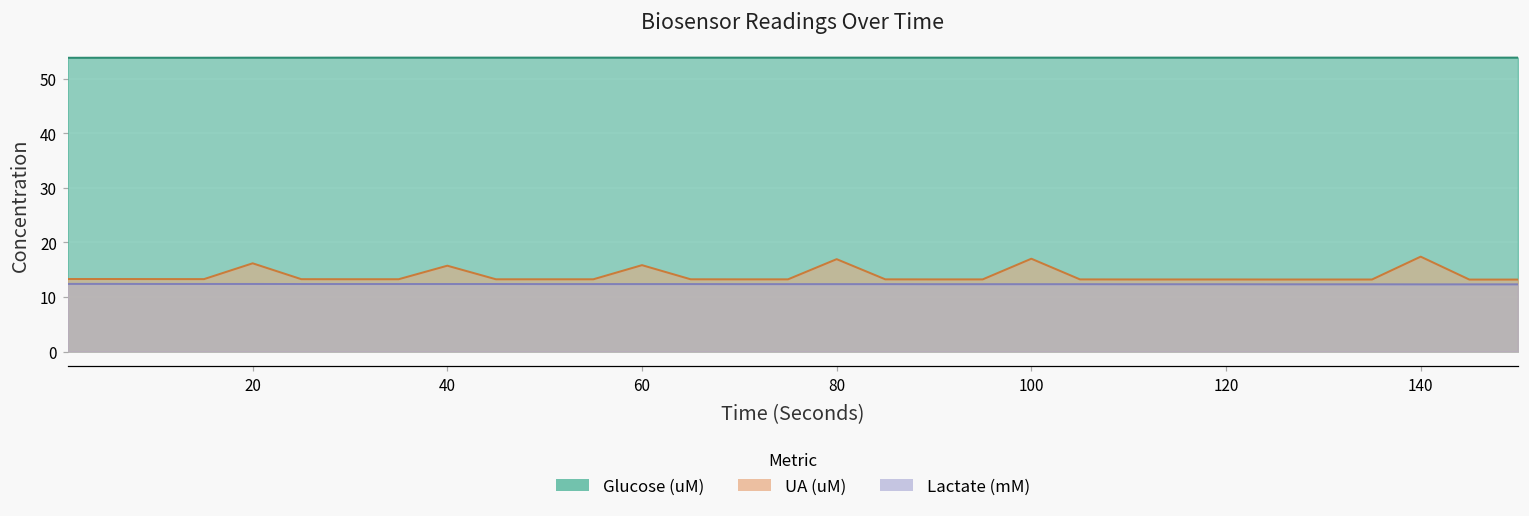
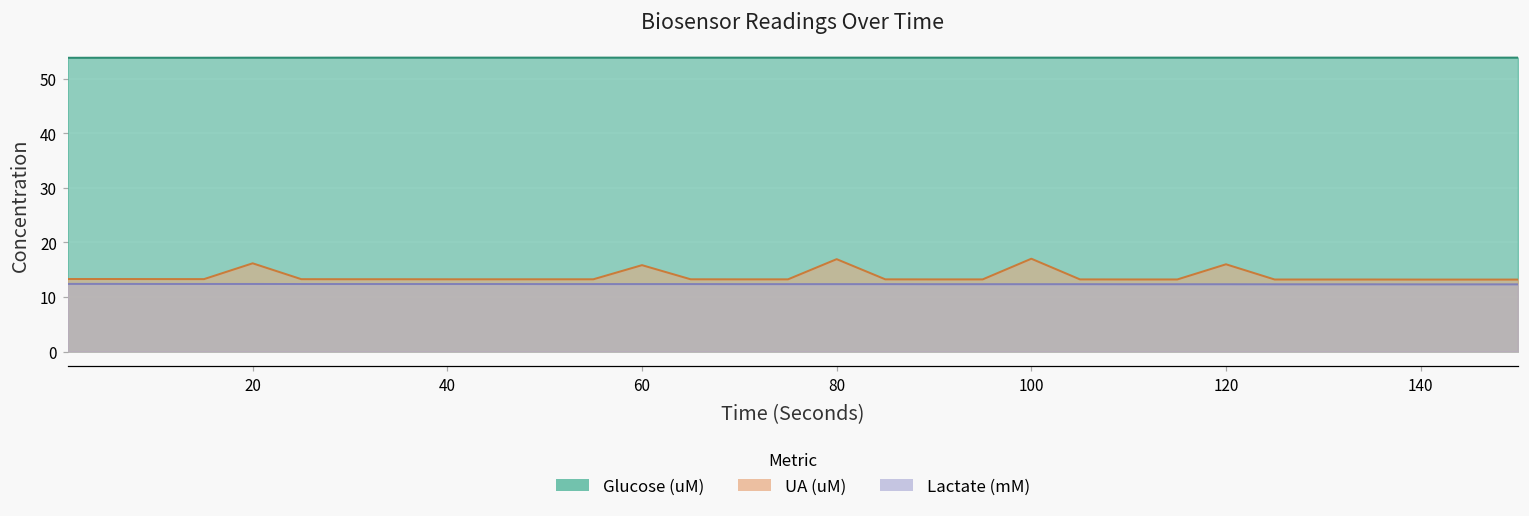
UA (uM), 40: 16 -> 13
UA (uM), 120: 13 -> 16
UA (uM), 140: 17 -> 13
